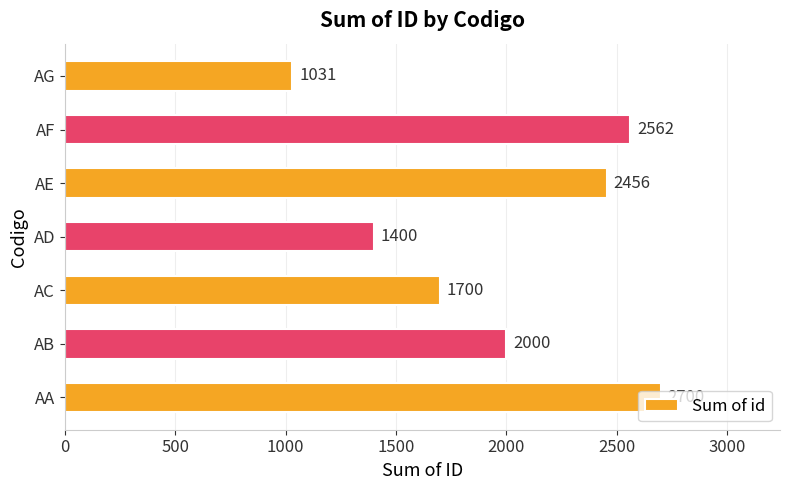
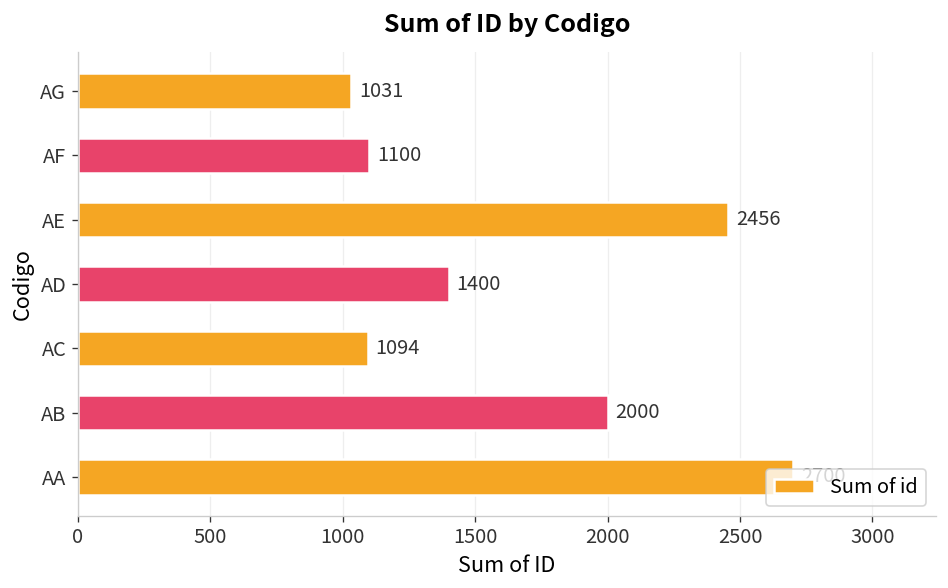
AF: 2562 -> 1100
AC: 1700 -> 1094
